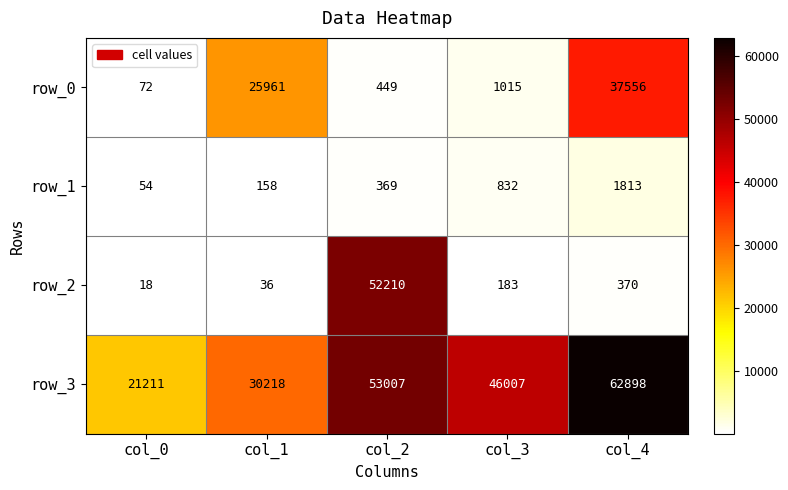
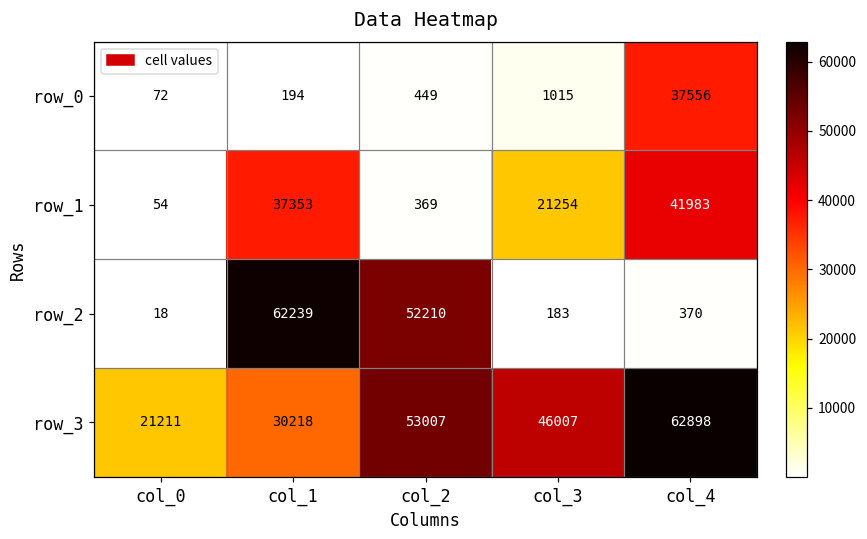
row_0, col_1: 25961 -> 194
row_1, col_1: 158 -> 37353
row_1, col_3: 832 -> 21254
row_1, col_4: 1813 -> 41983
row_2, col_1: 36 -> 62239
